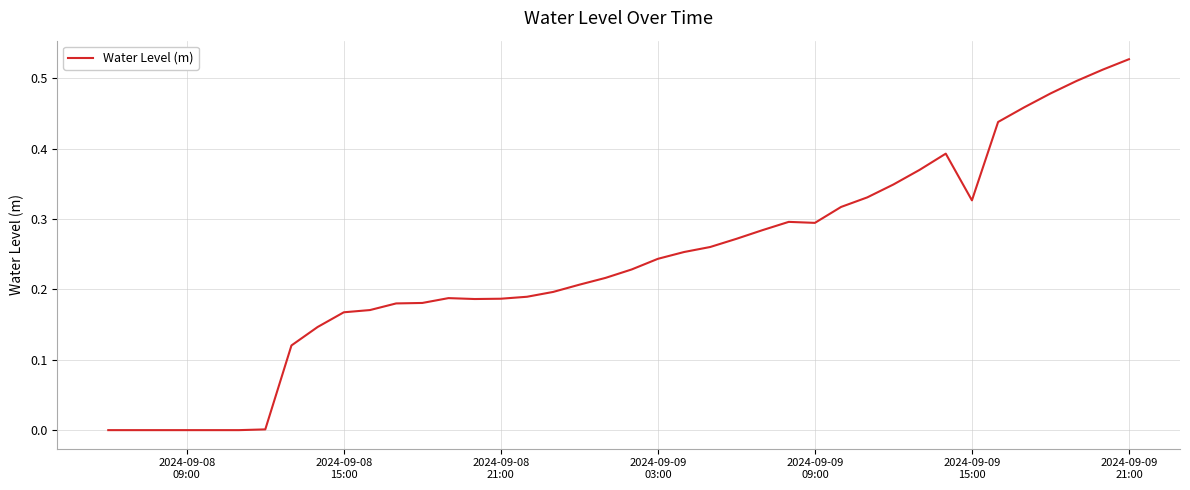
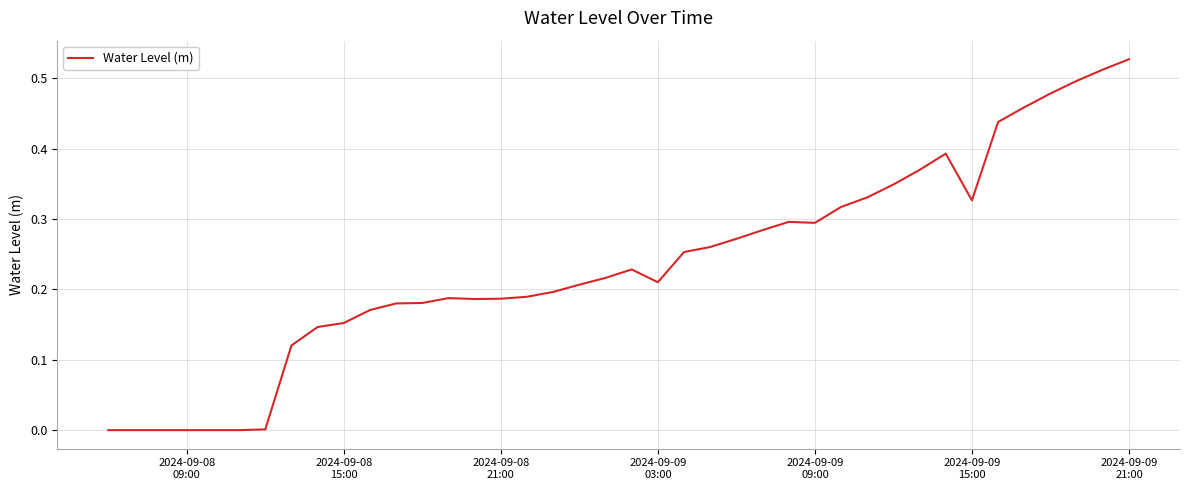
2024-09-08 15:00: 0.17 -> 0.15
2024-09-09 03:00: 0.24 -> 0.21
